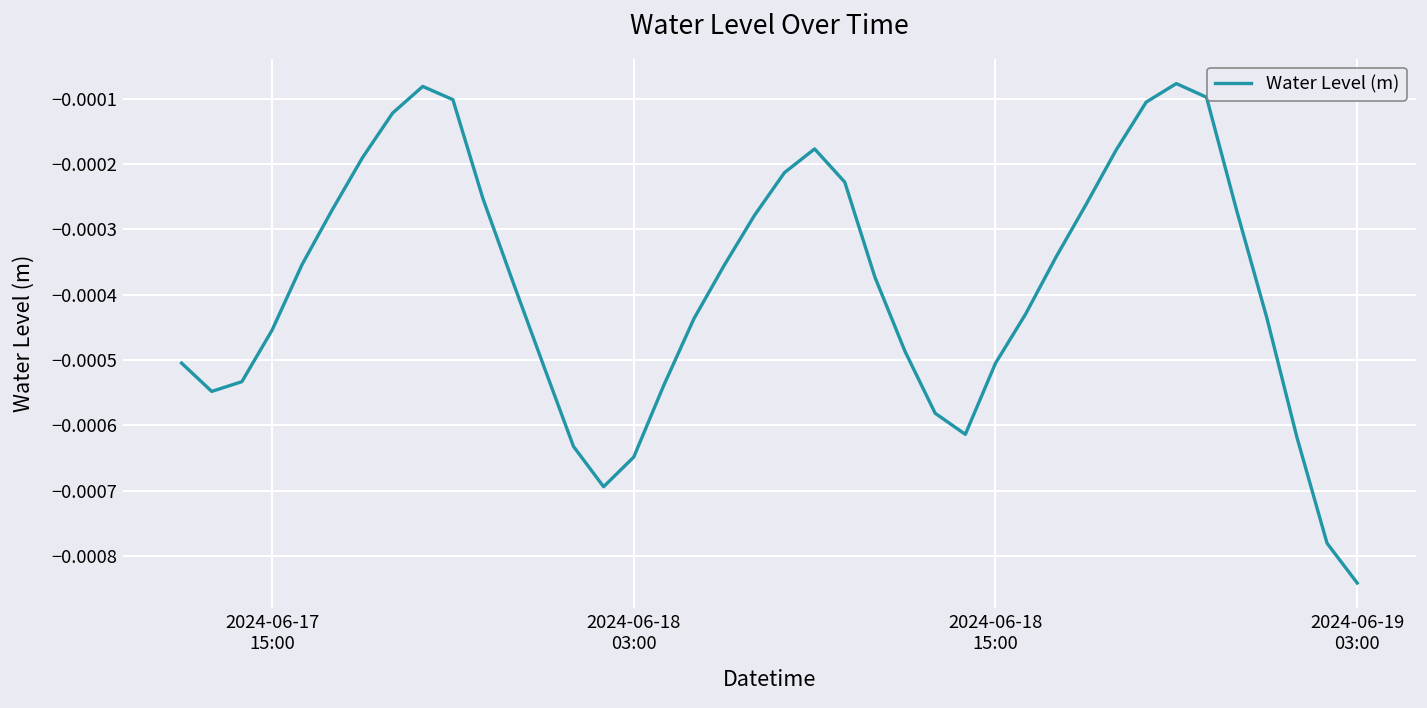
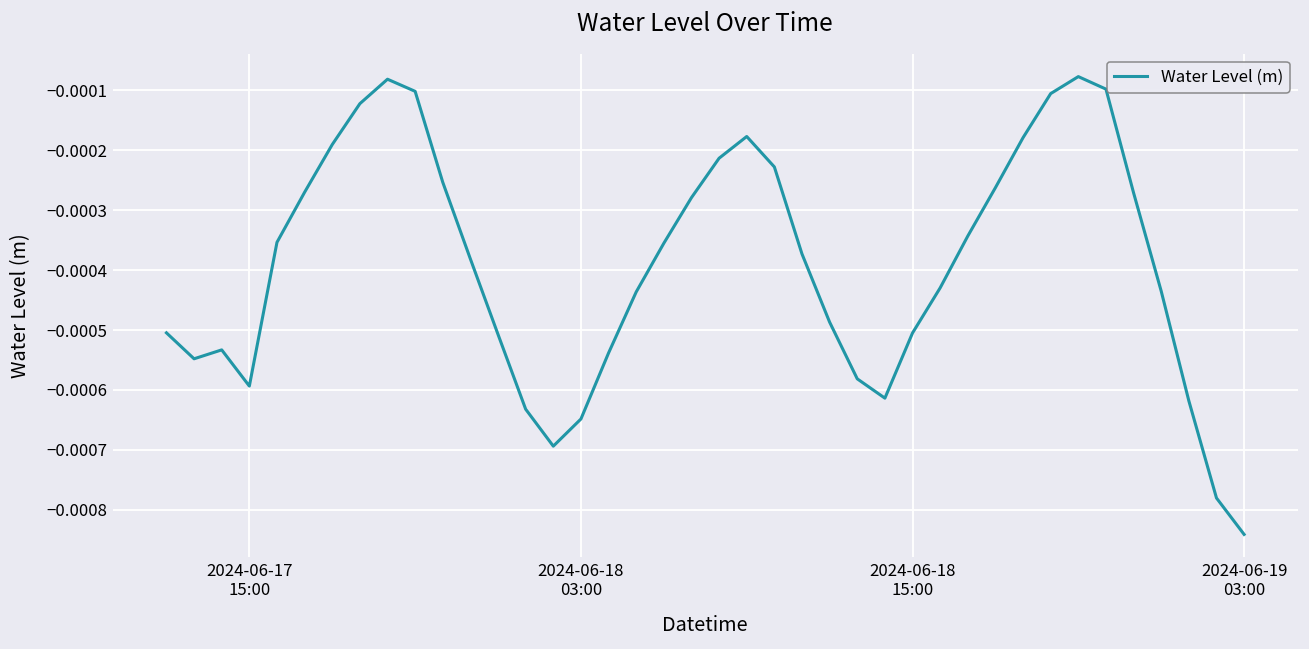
2024-06-17 15:00: -0.00045 -> -0.00059
